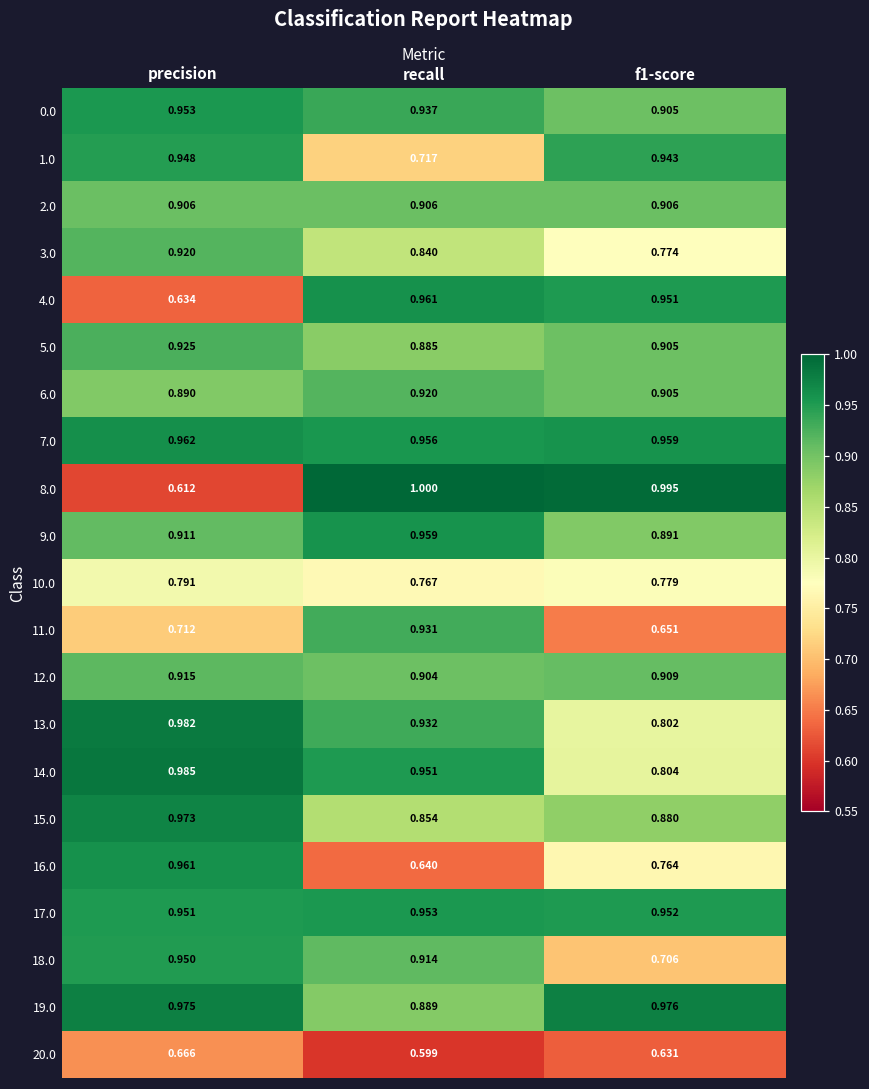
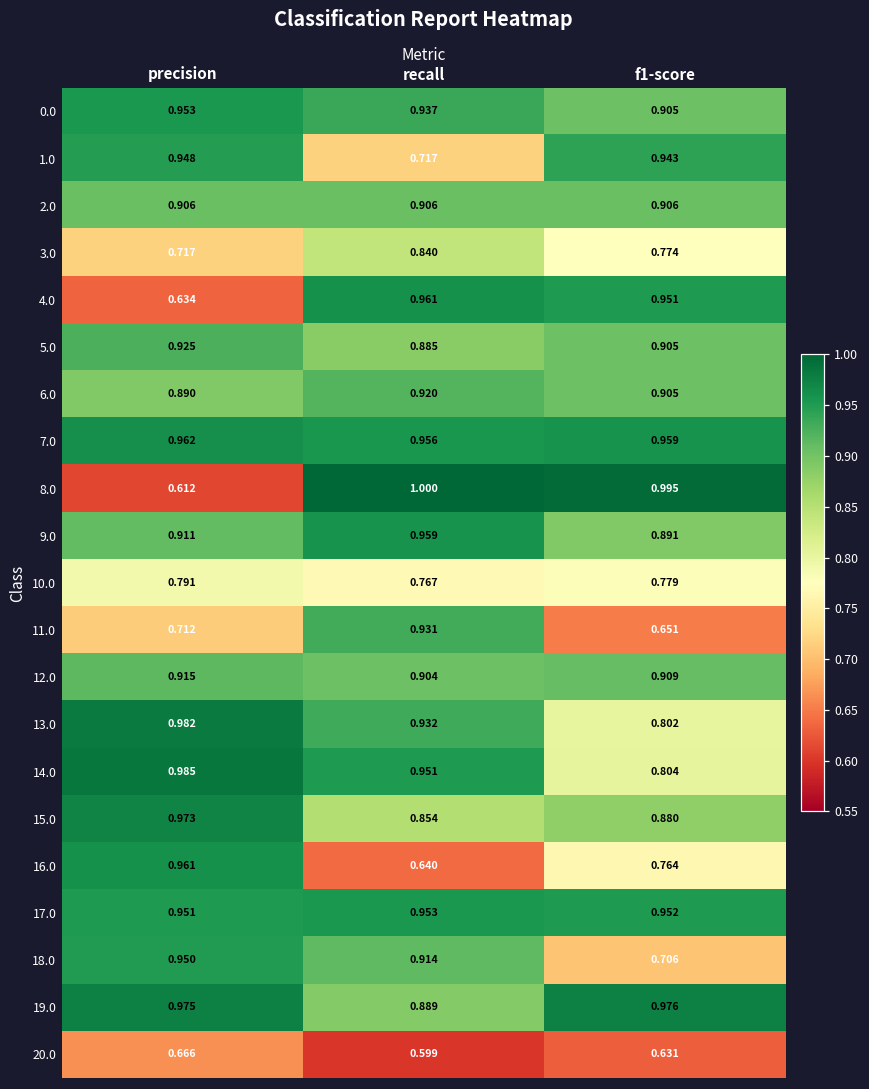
3.0, precision: 0.920 -> 0.717
